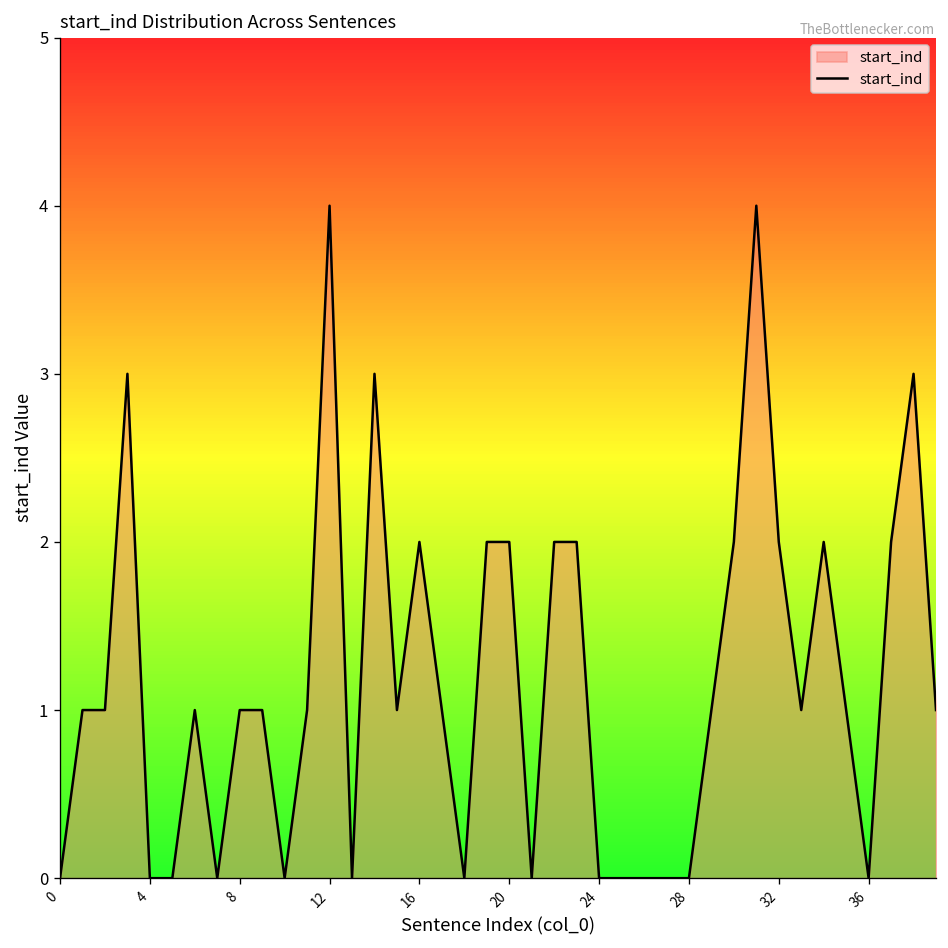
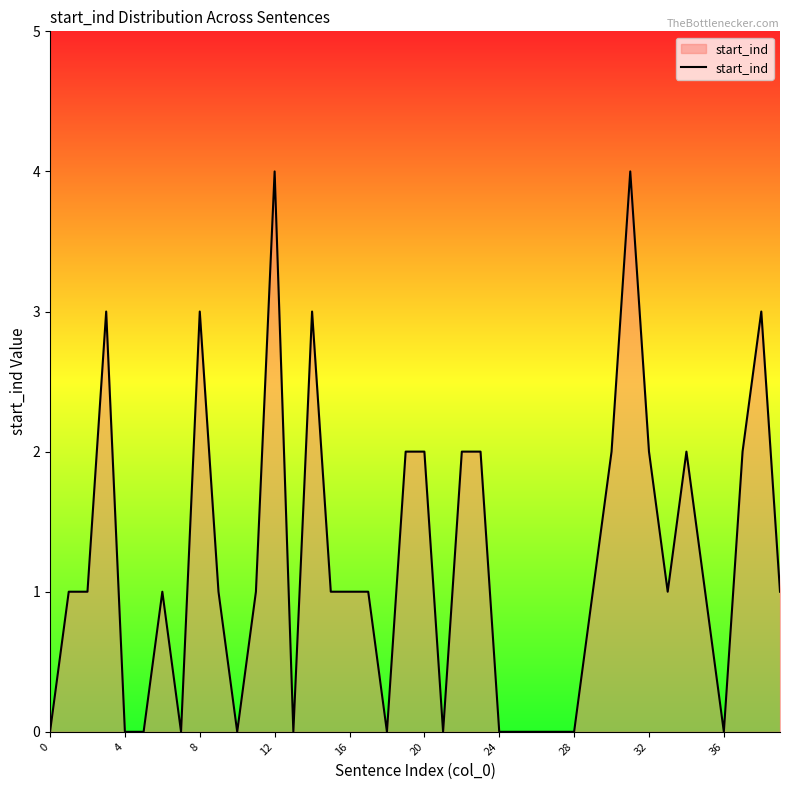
8: 1 -> 3
16: 2 -> 1
